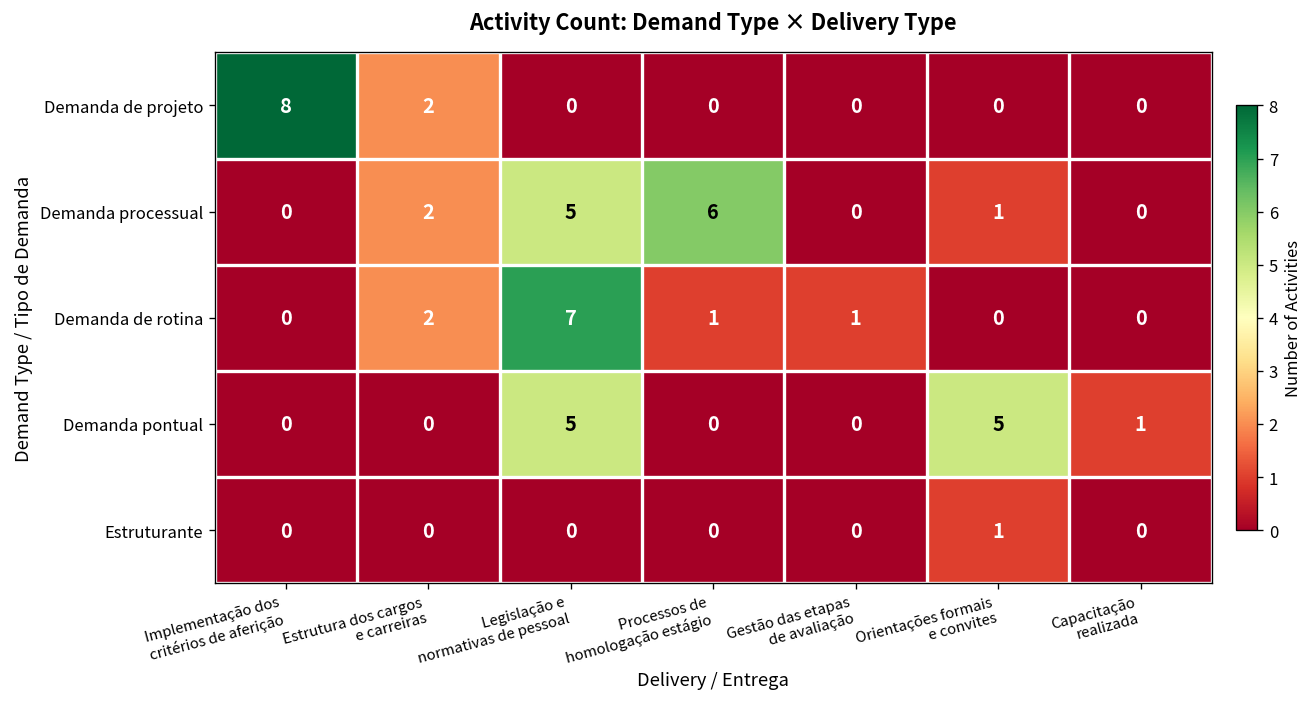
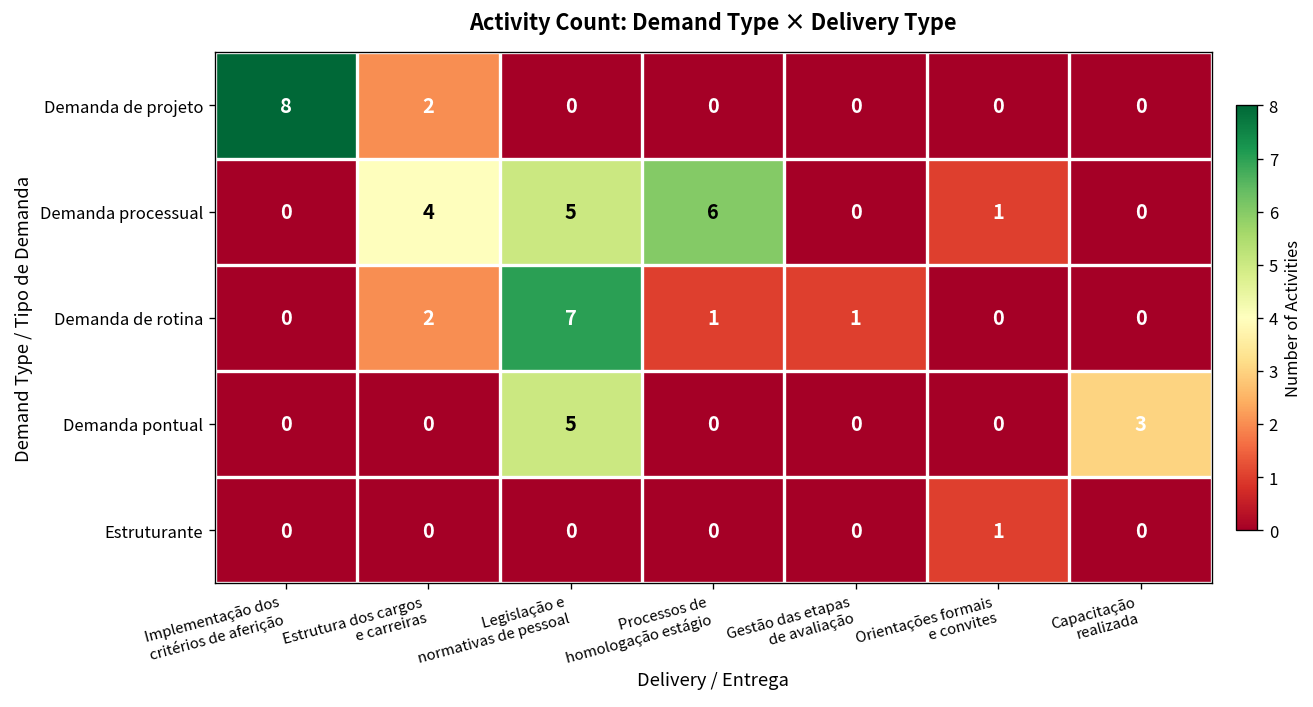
Demanda processual, Estrutura dos cargos e carreiras: 2 -> 4
Demanda pontual, Orientações formais e convites: 5 -> 0
Demanda pontual, Capacitação realizada: 1 -> 3
